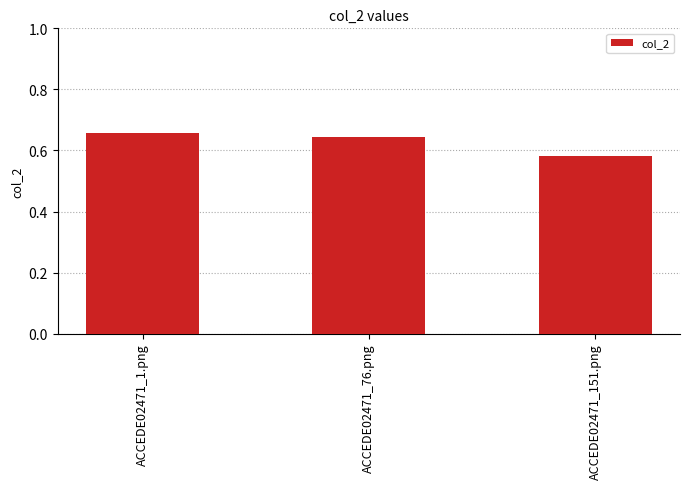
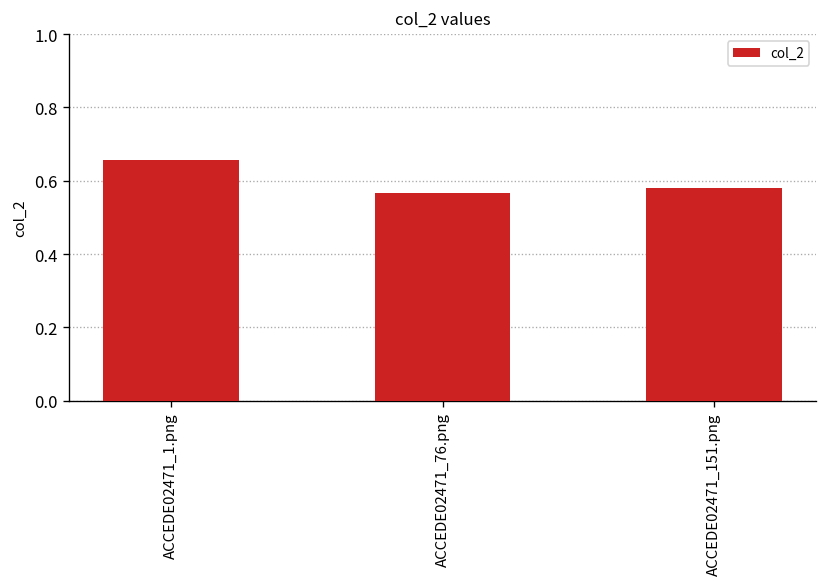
ACCEDE02471_76.png: 0.64 -> 0.57
